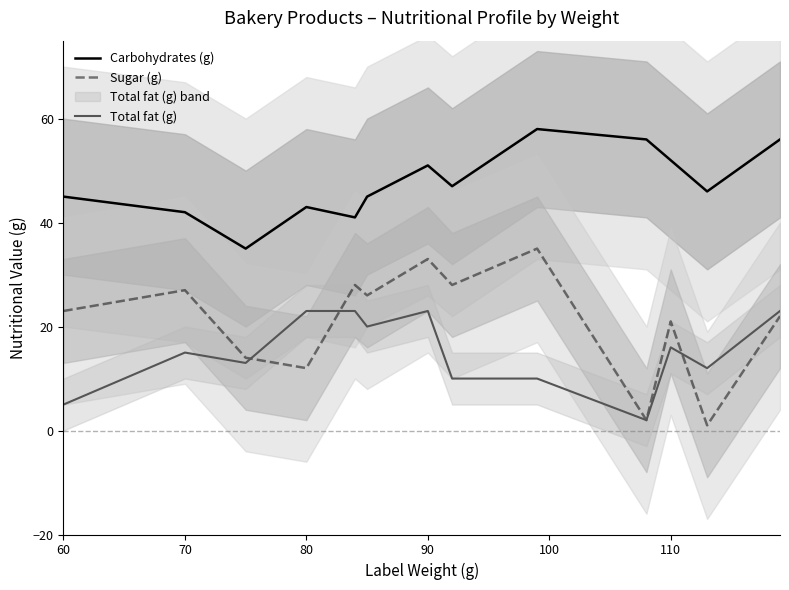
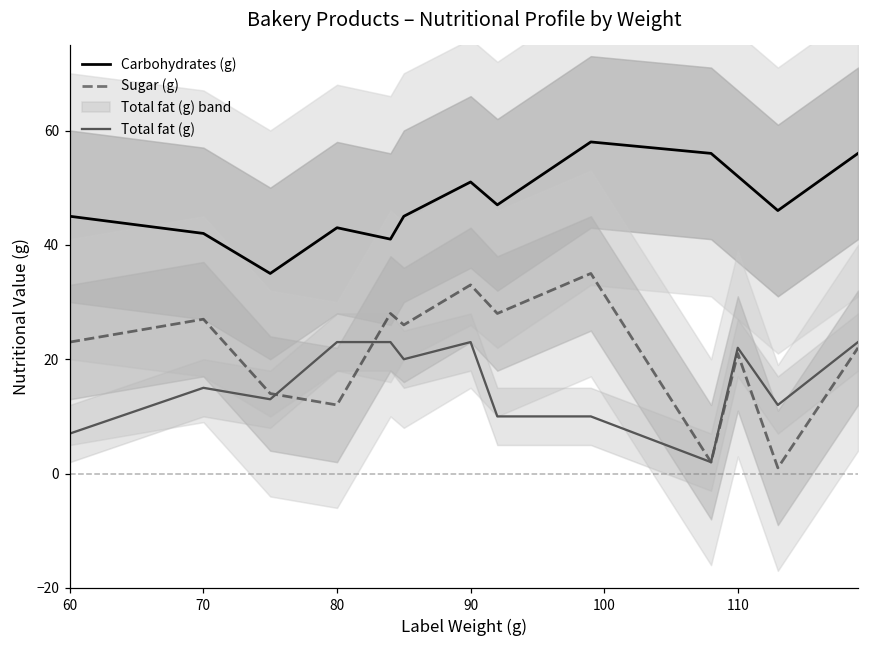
Total fat (g), 60: 5 -> 7
Total fat (g), 110: 16 -> 22
